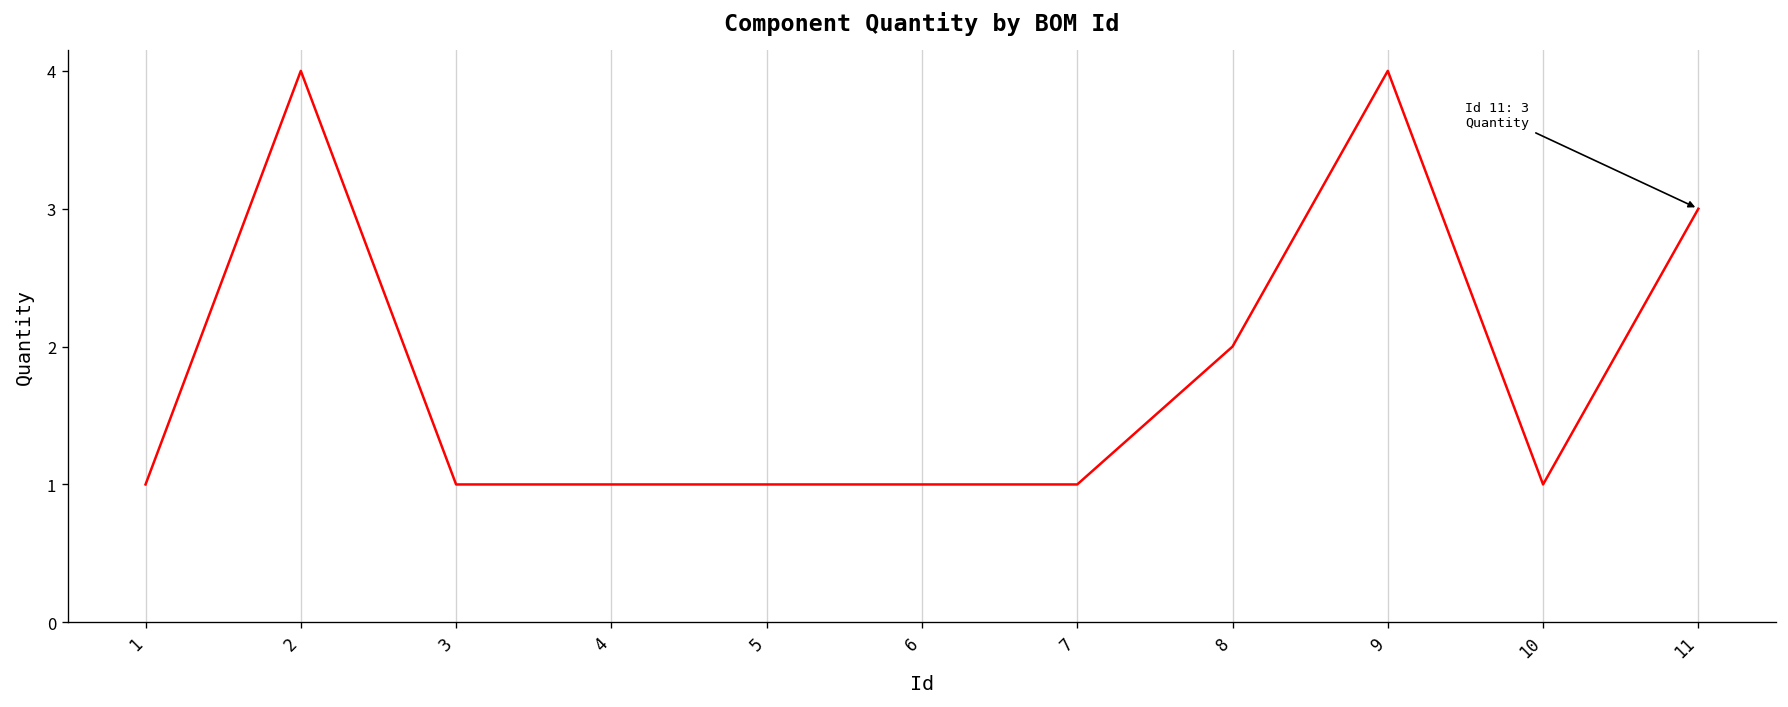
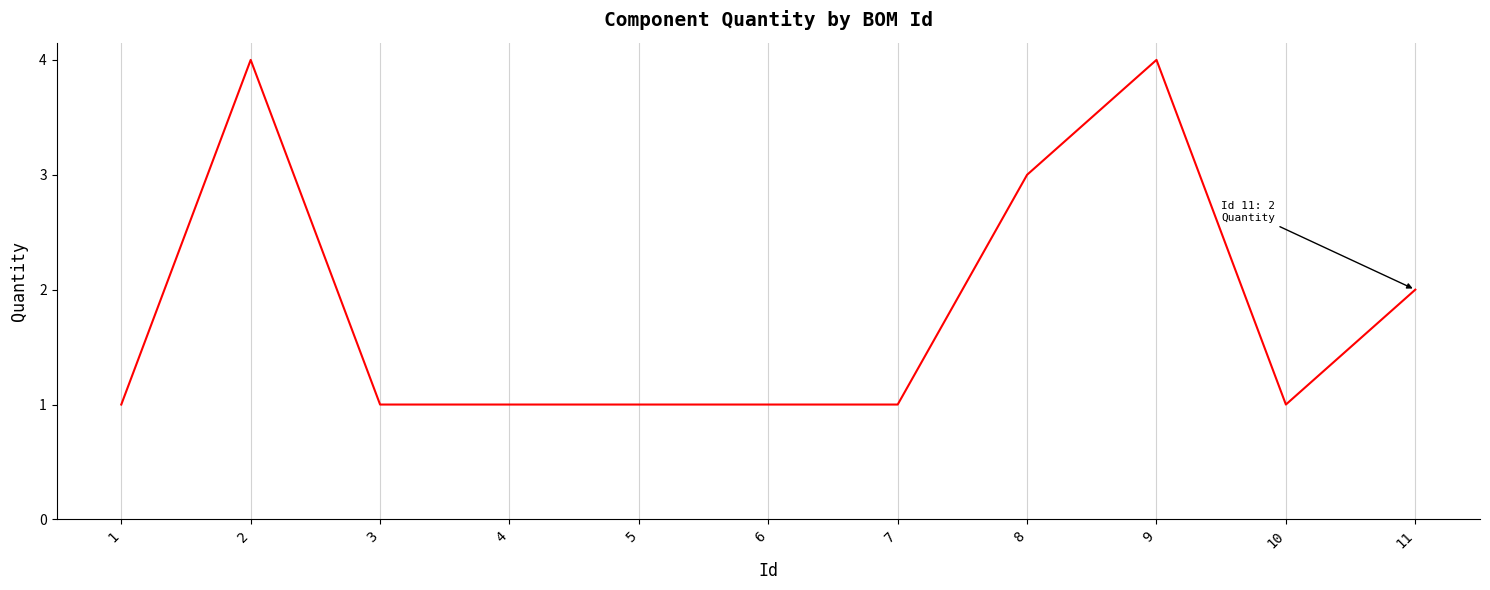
8: 2 -> 3
11: 3 -> 2
